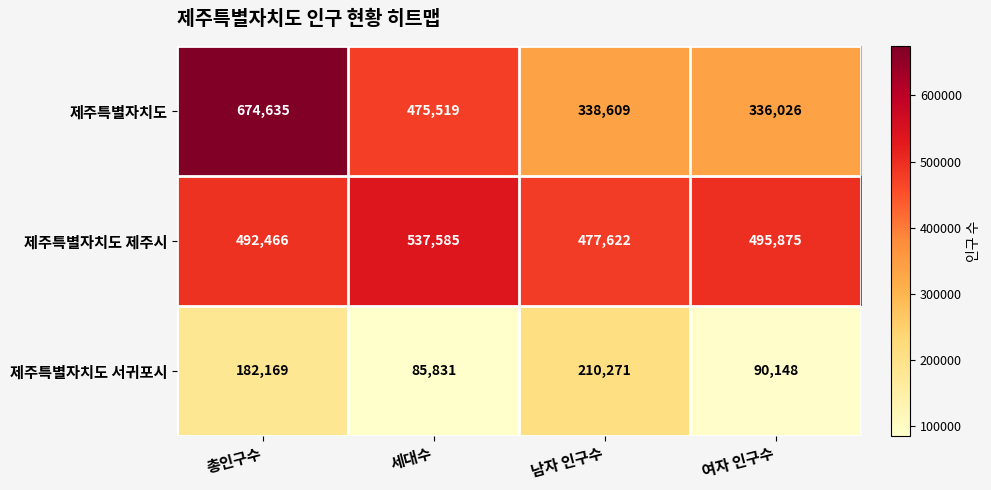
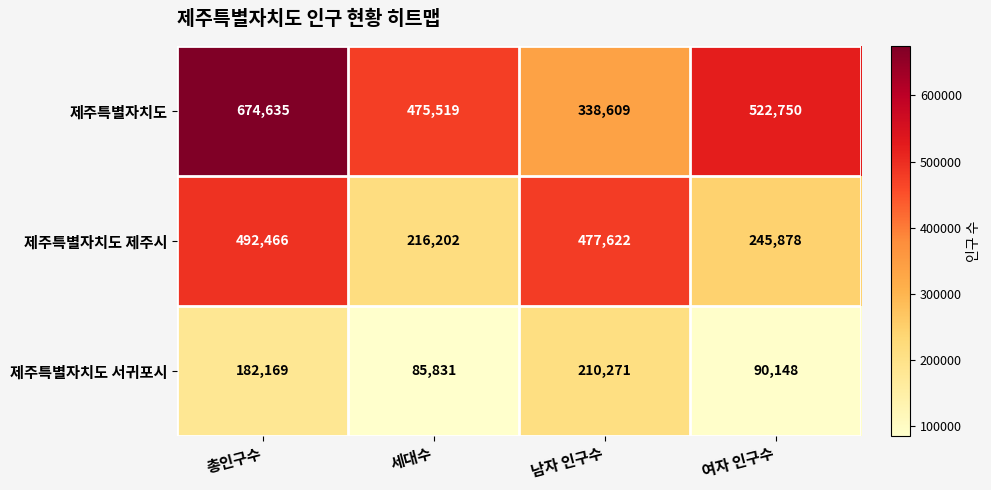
제주특별자치도, 여자 인구수: 336,026 -> 522,750
제주특별자치도 제주시, 세대수: 537,585 -> 216,202
제주특별자치도 제주시, 여자 인구수: 495,875 -> 245,878
